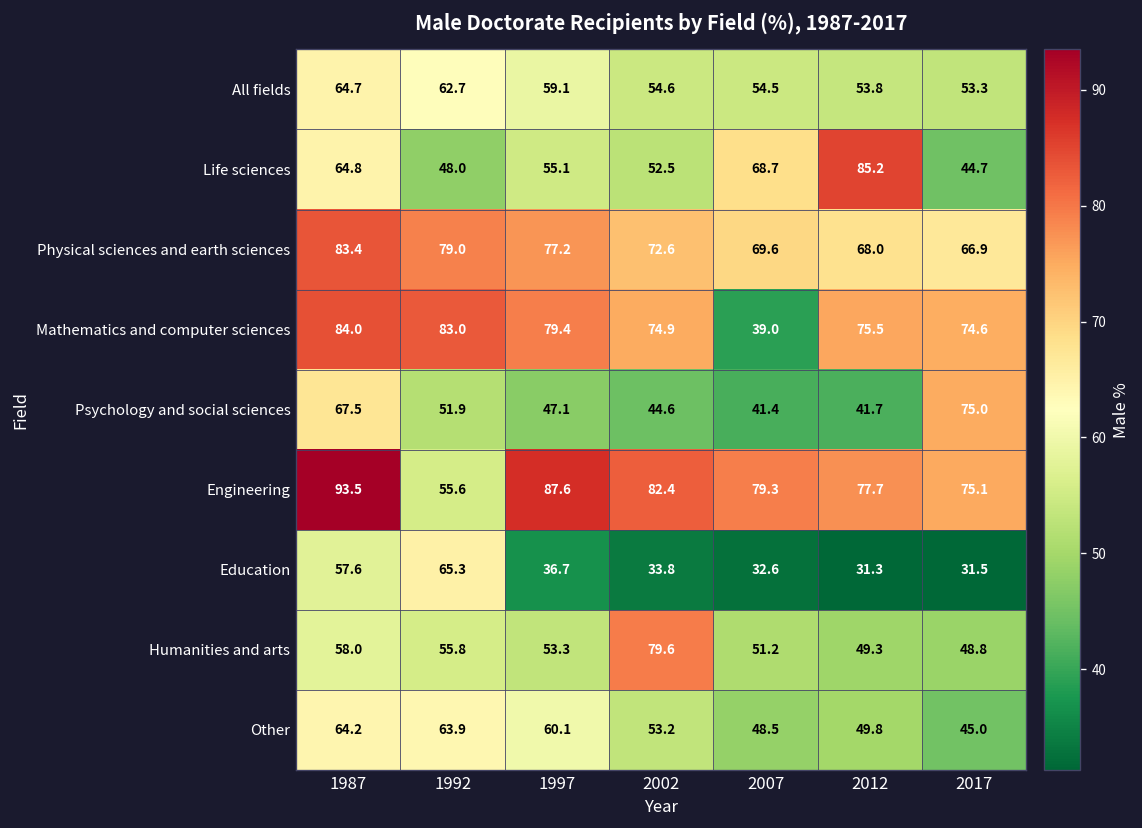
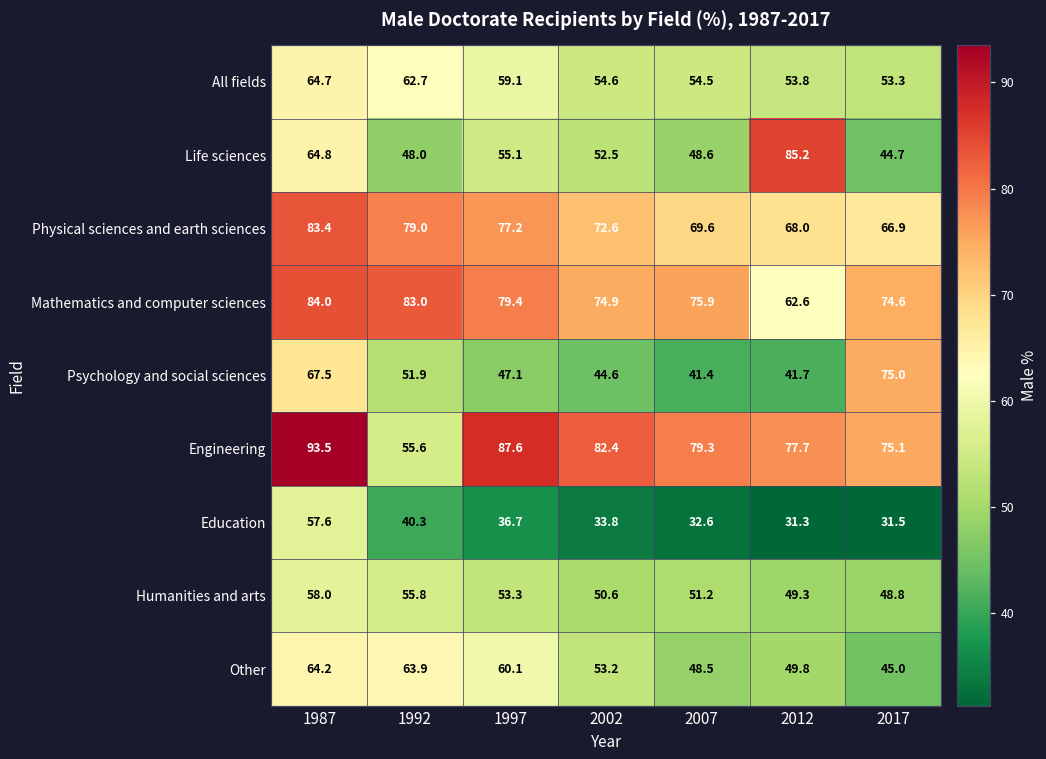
Life sciences, 2007: 68.7 -> 48.6
Mathematics and computer sciences, 2007: 39.0 -> 75.9
Mathematics and computer sciences, 2012: 75.5 -> 62.6
Education, 1992: 65.3 -> 40.3
Humanities and arts, 2002: 79.6 -> 50.6
